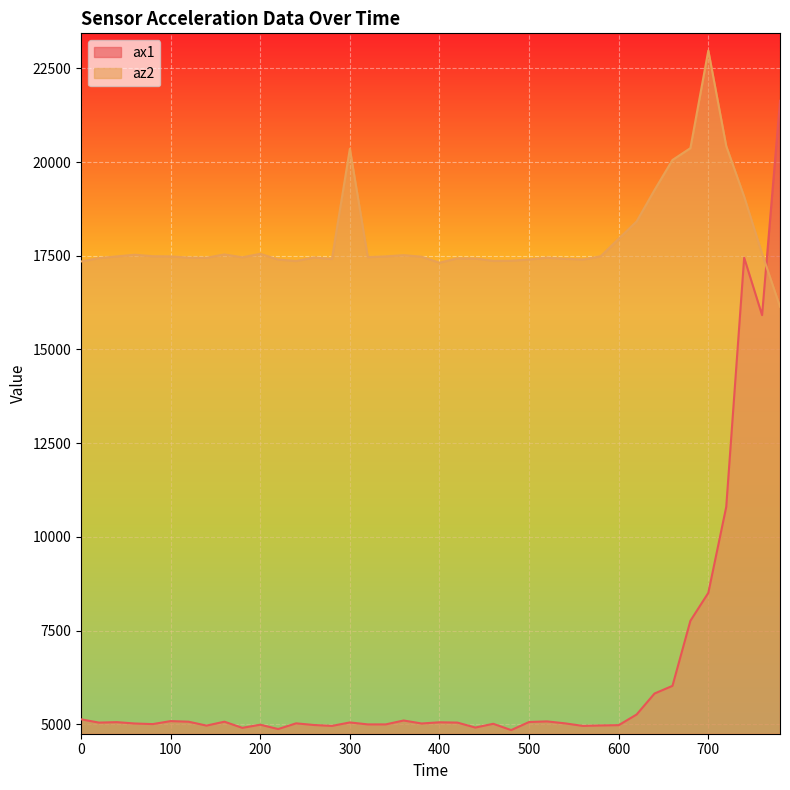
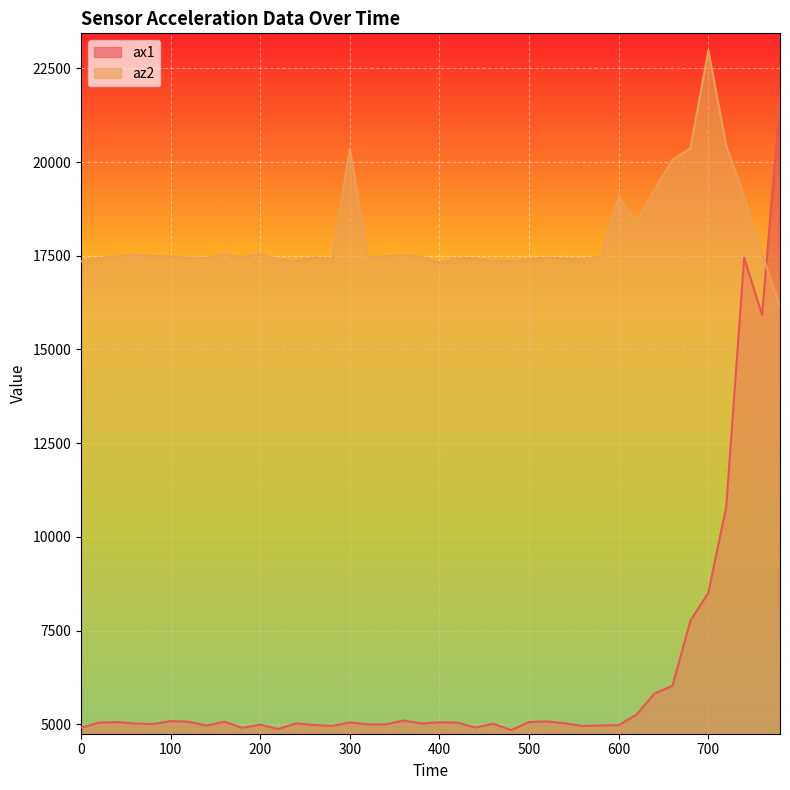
ax1, 0: 5100 -> 4900
az2, 600: 18000 -> 19100
